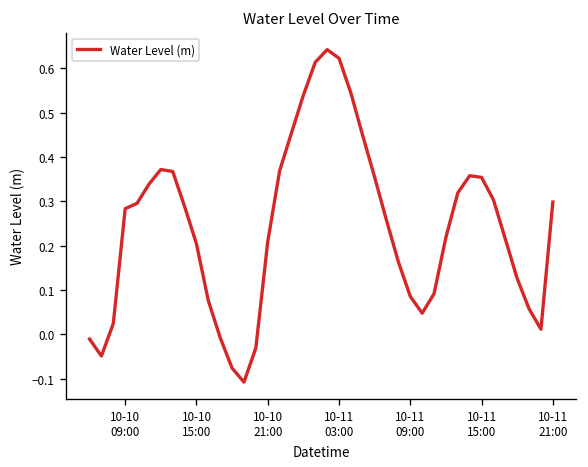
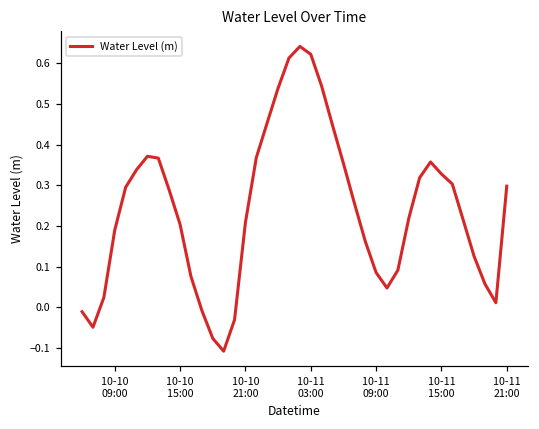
10-10 09:00: 0.28 -> 0.19
10-11 15:00: 0.35 -> 0.33
